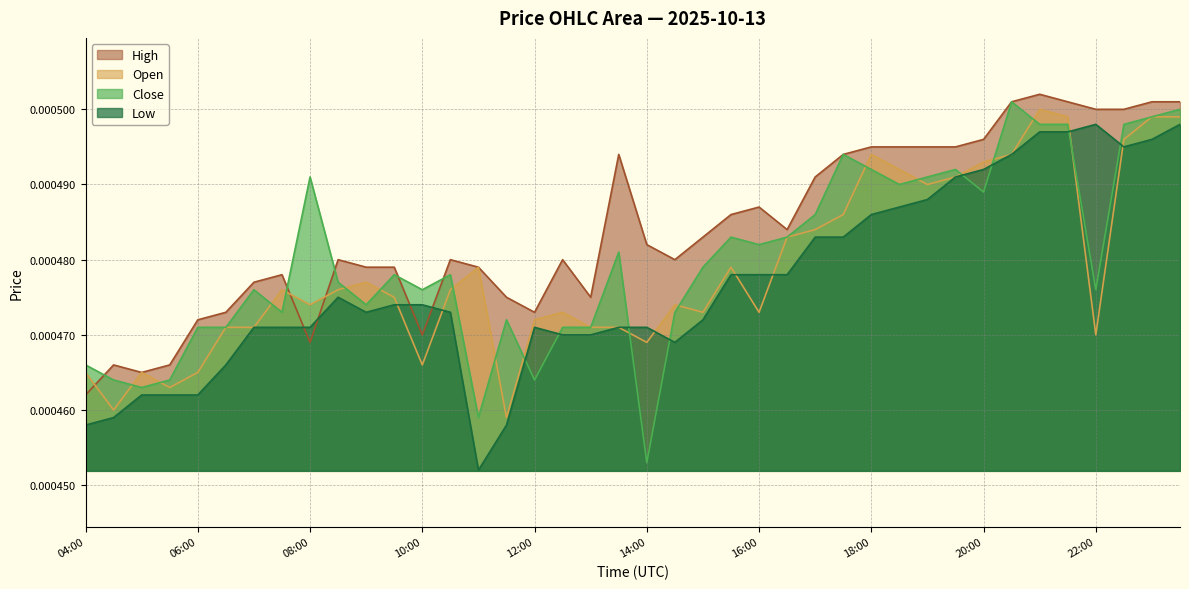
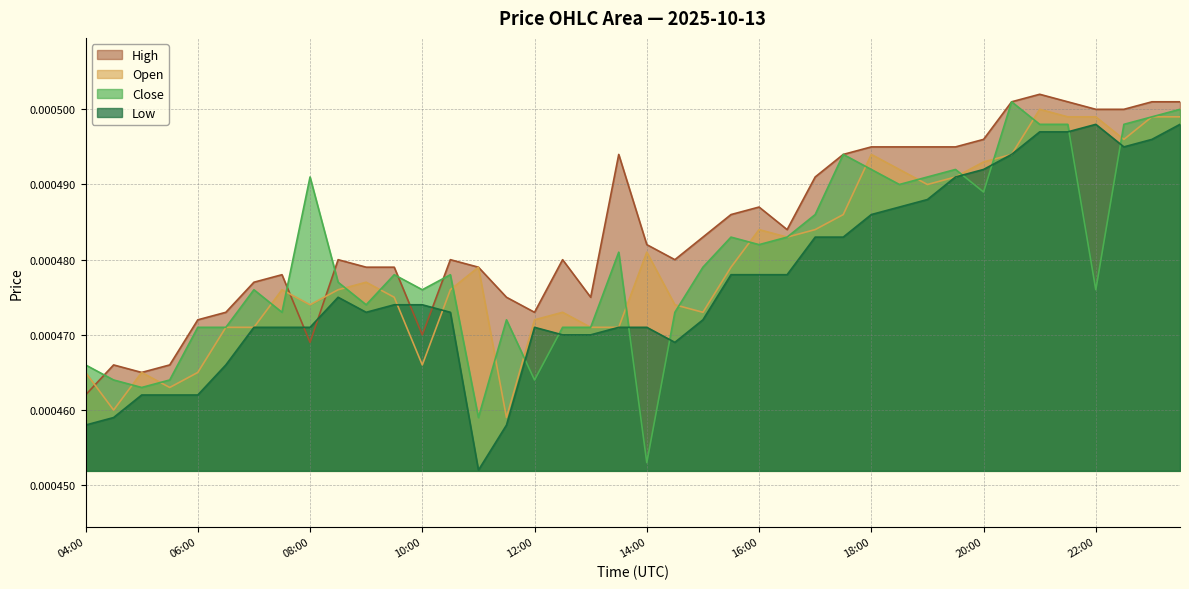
Open, 14:00: 0.000469 -> 0.000481
Open, 16:00: 0.000473 -> 0.000484
Open, 22:00: 0.000470 -> 0.000499
